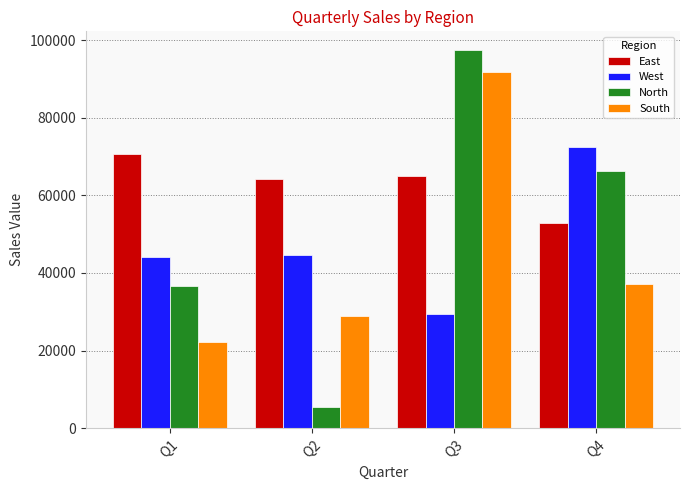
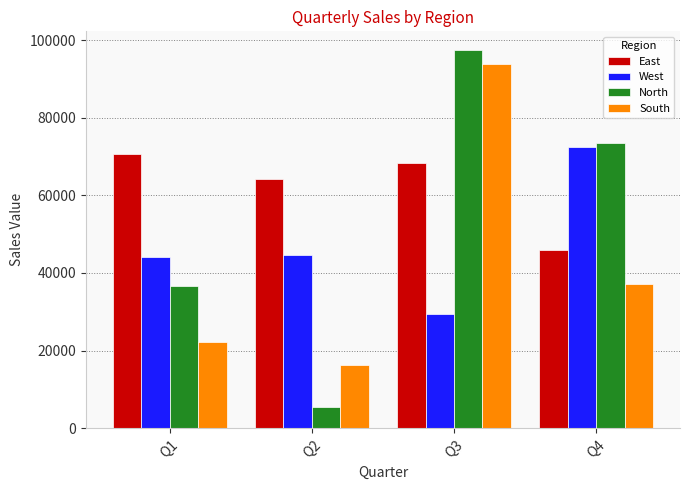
South, Q2: 29000 -> 16000
East, Q3: 65000 -> 68000
South, Q3: 92000 -> 94000
East, Q4: 53000 -> 46000
North, Q4: 66000 -> 73000
